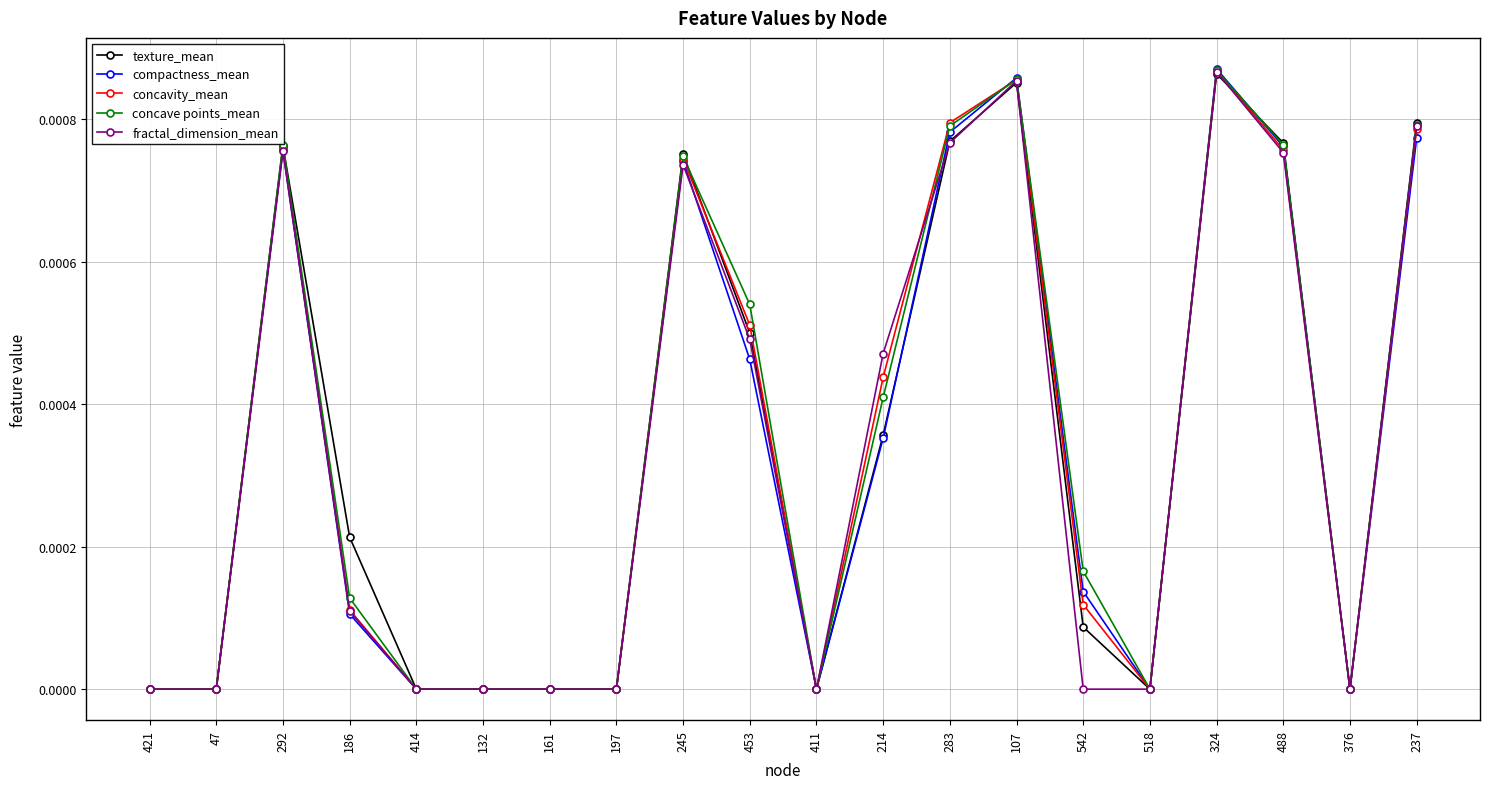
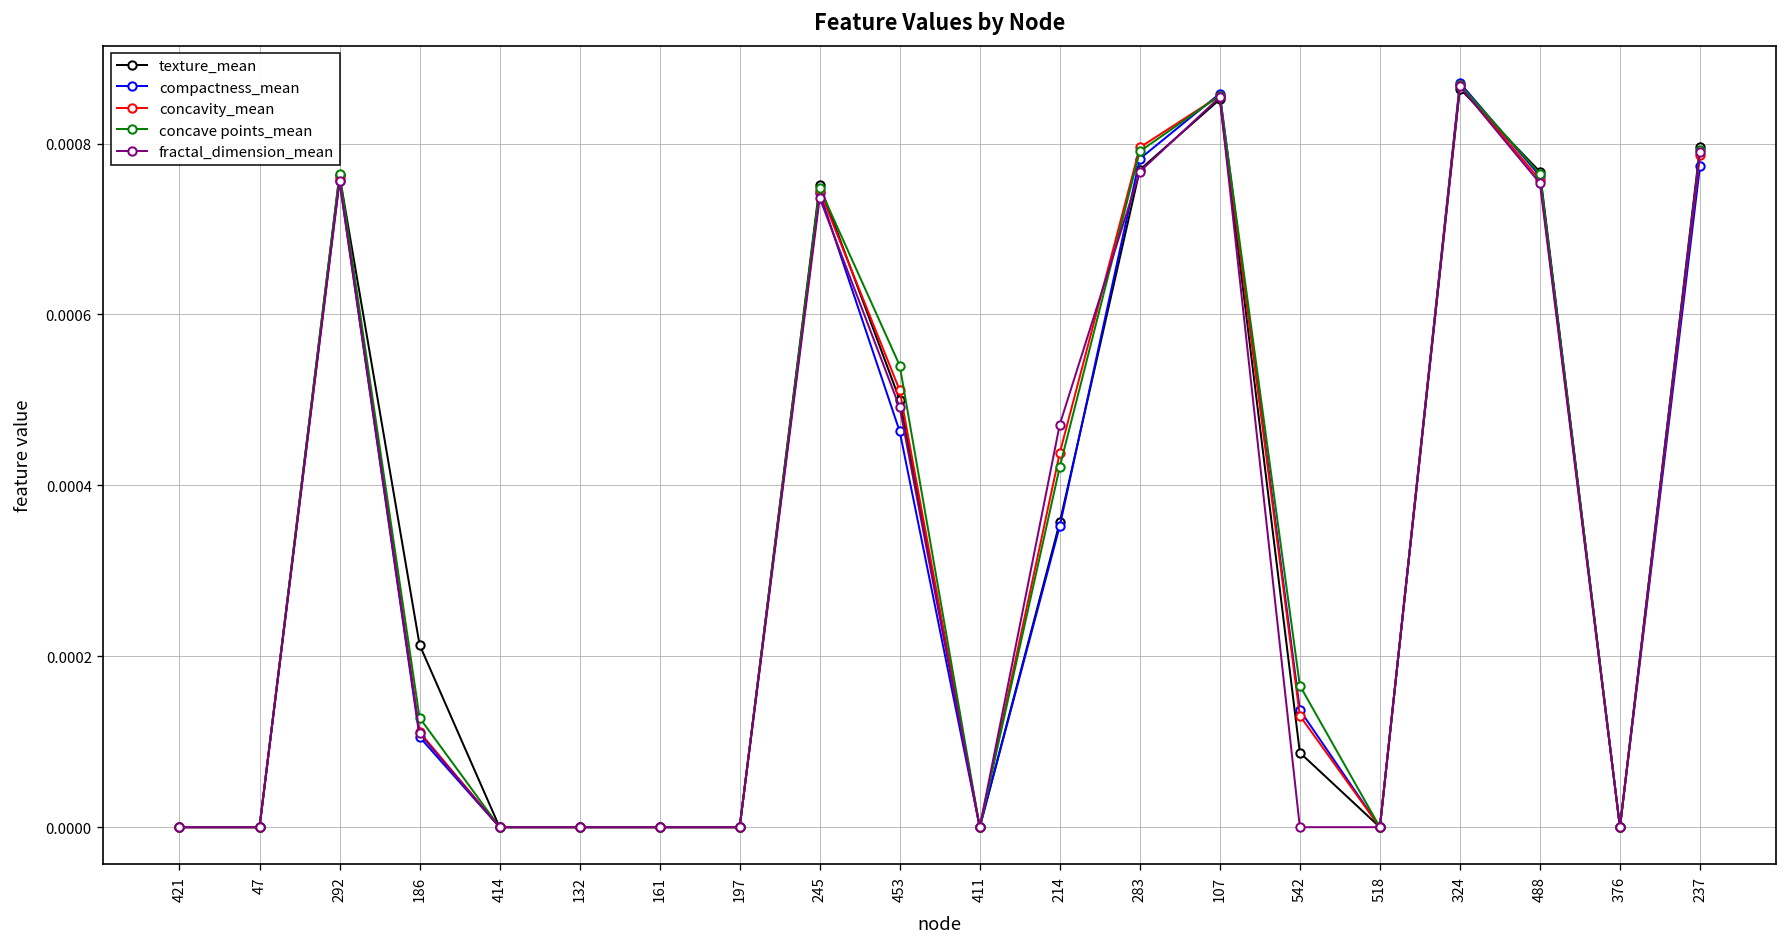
concave points_mean, 214: 0.00041 -> 0.00042
concavity_mean, 542: 0.00012 -> 0.00013
